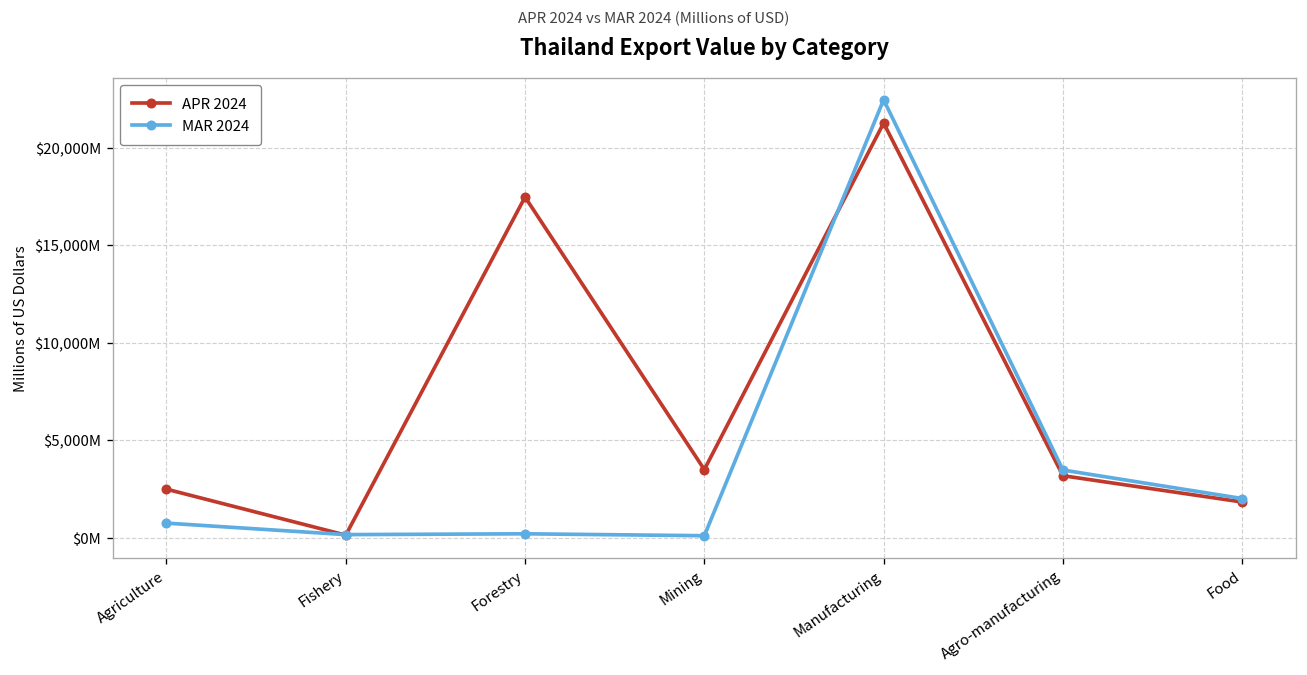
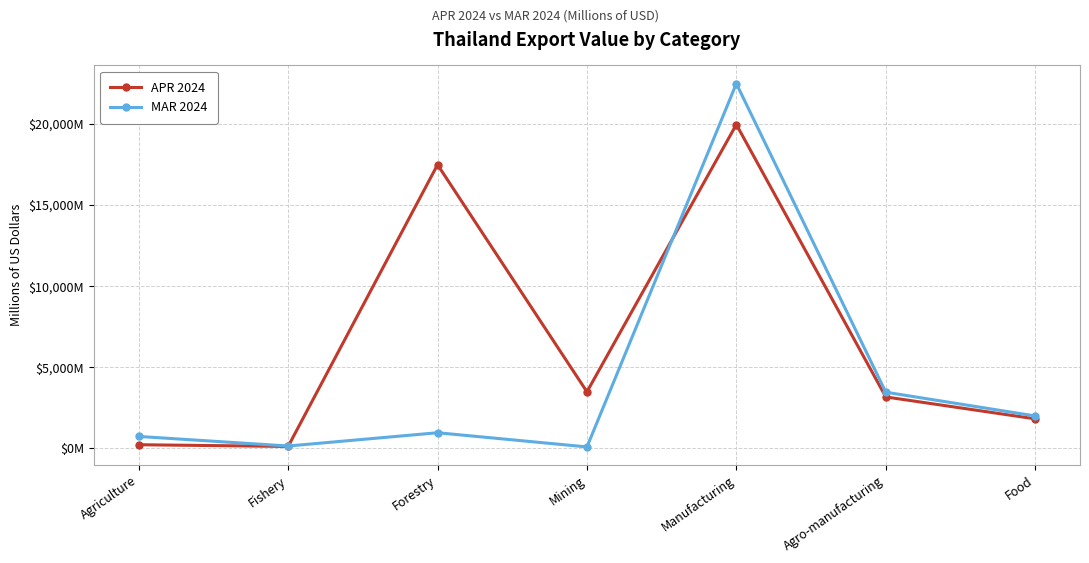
APR 2024, Agriculture: $2,500,000,000 -> $200,000,000
MAR 2024, Forestry: $200,000,000 -> $1,000,000,000
APR 2024, Manufacturing: $21,300,000,000 -> $20,000,000,000
